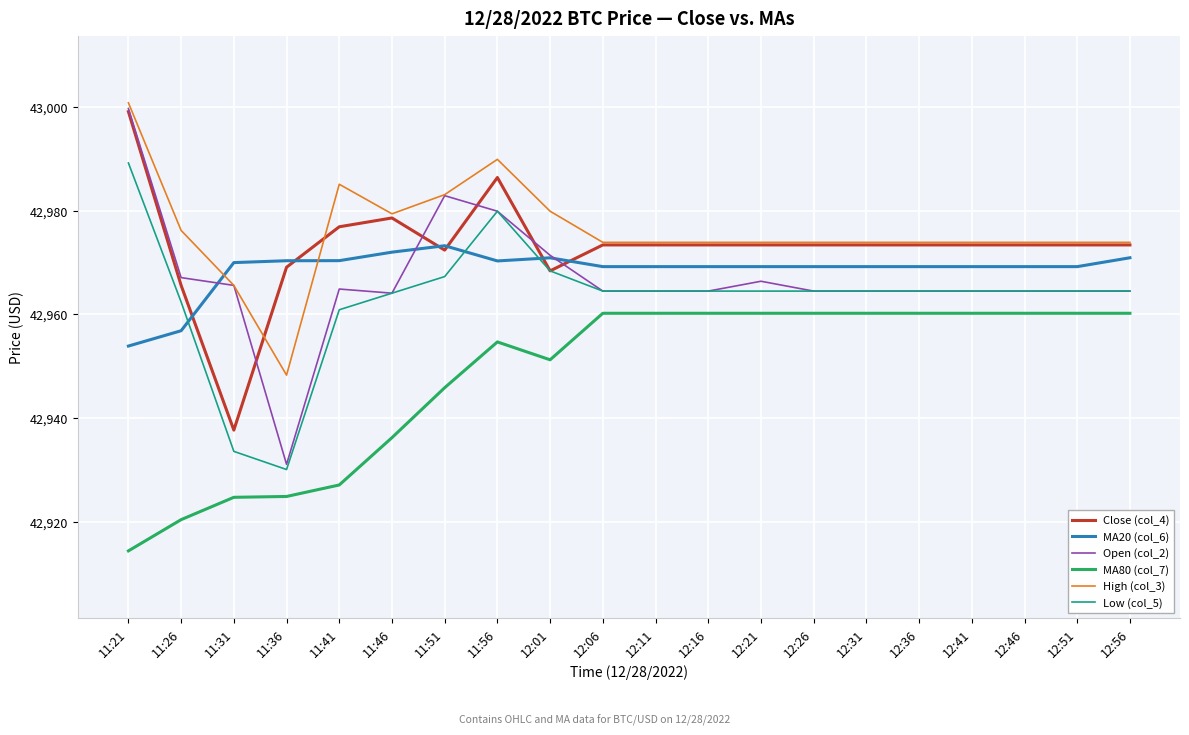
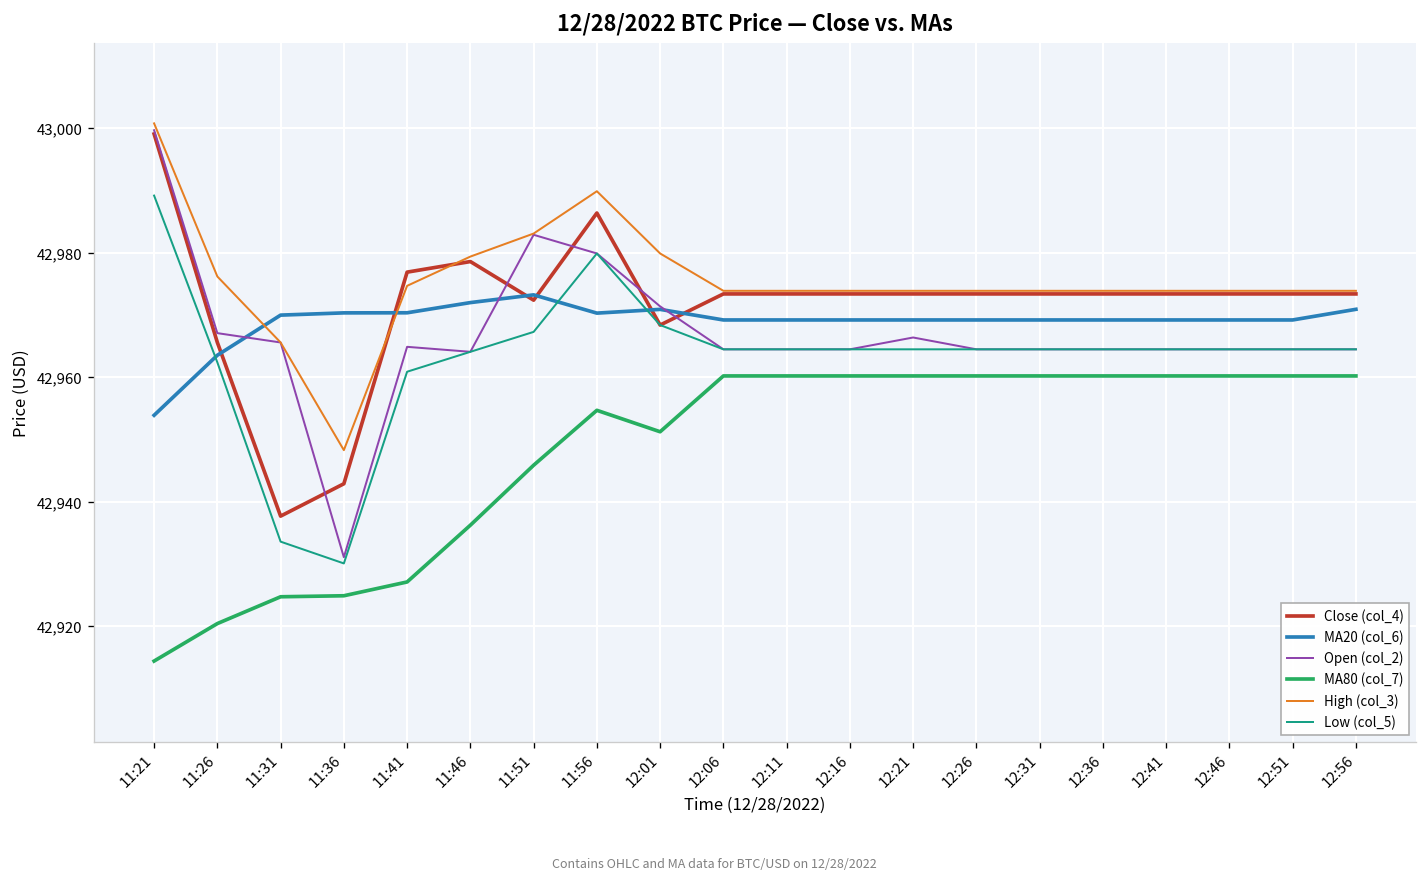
MA20 (col_6), 11:26: 42,957 -> 42,964
Close (col_4), 11:36: 42,969 -> 42,943
High (col_3), 11:41: 42,985 -> 42,975
